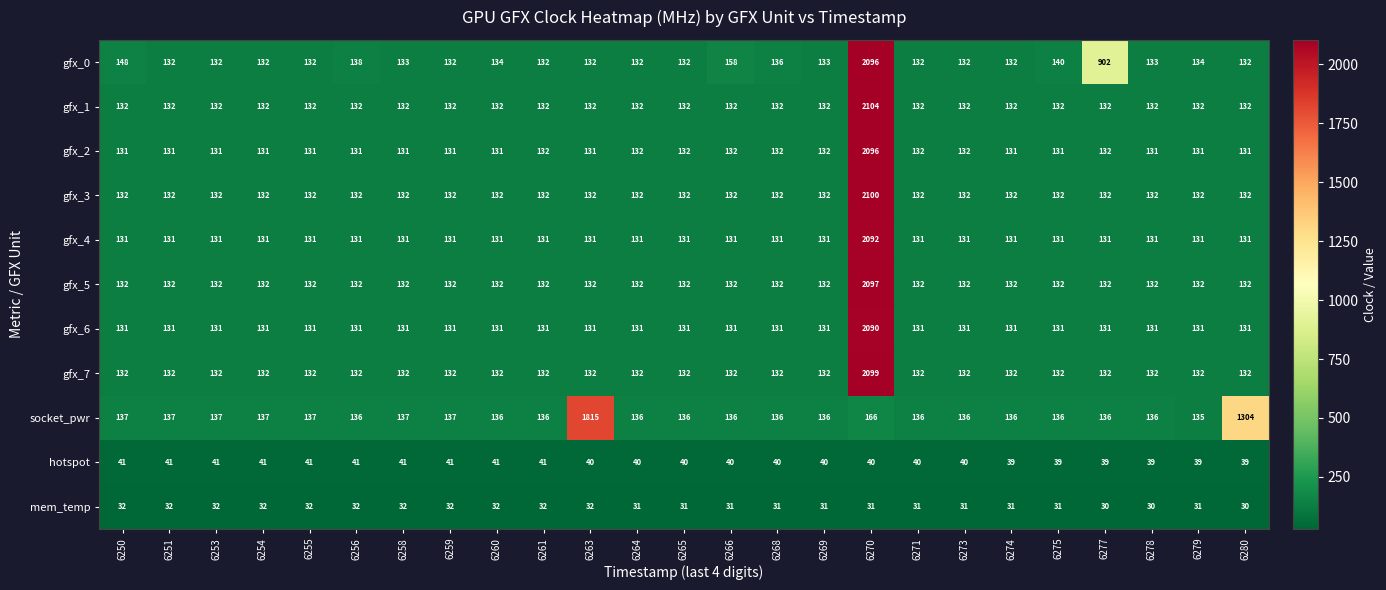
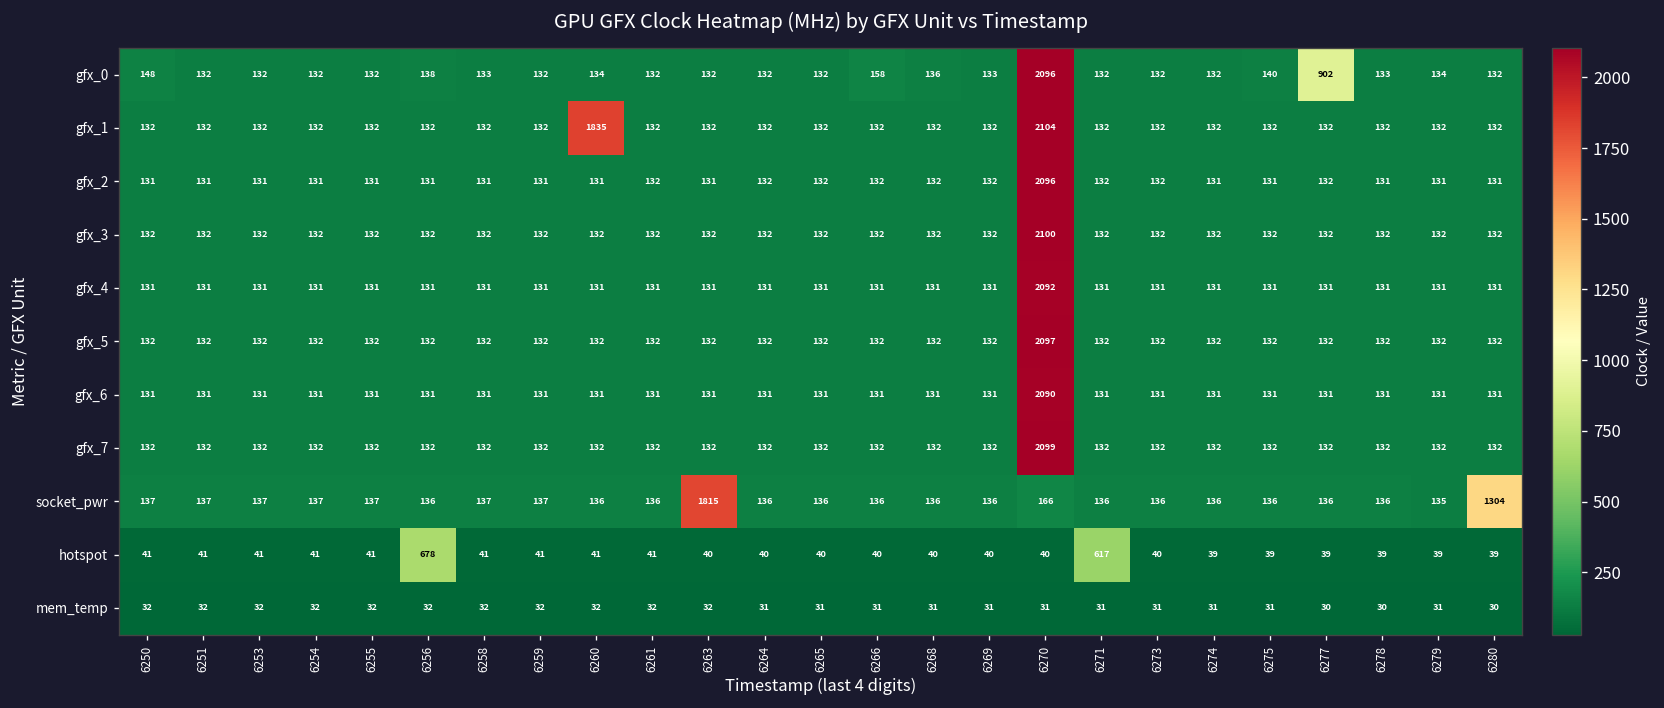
gfx_1, 6260: 132 -> 1835
hotspot, 6256: 41 -> 678
hotspot, 6271: 40 -> 617
